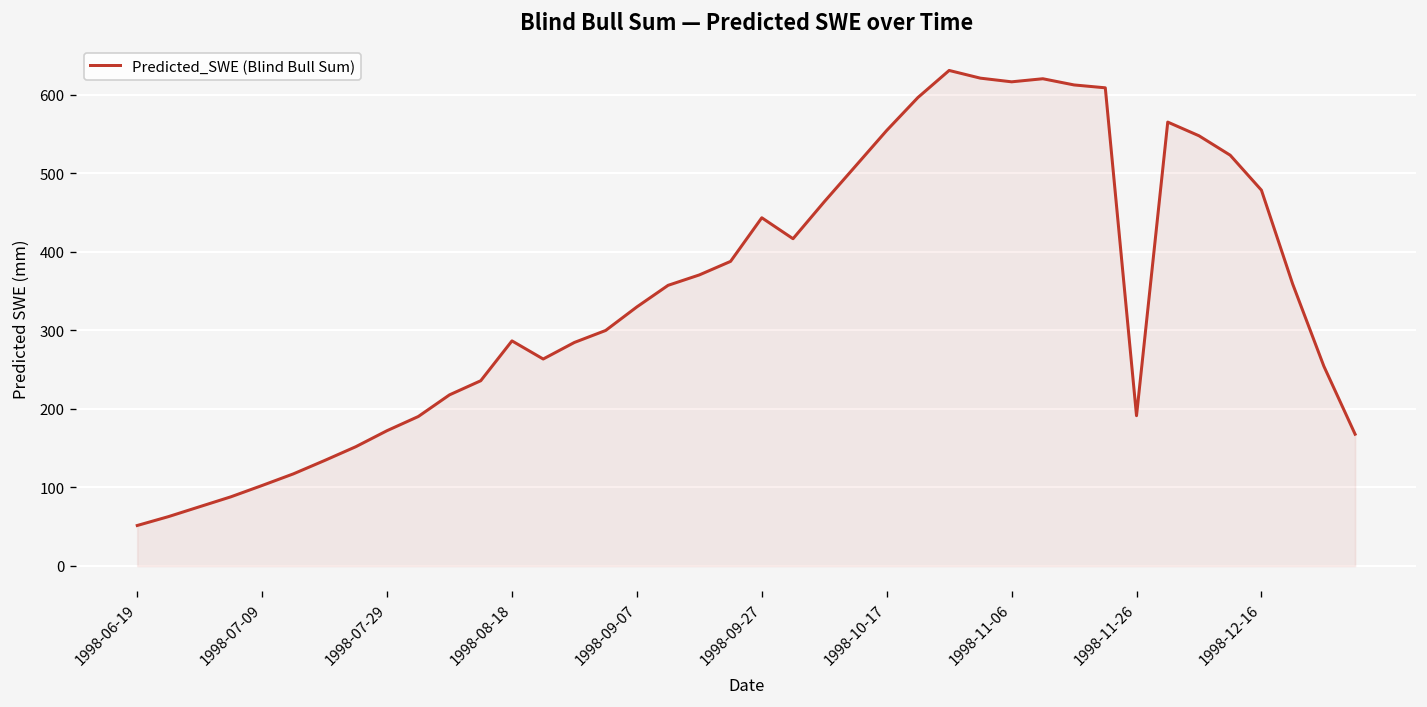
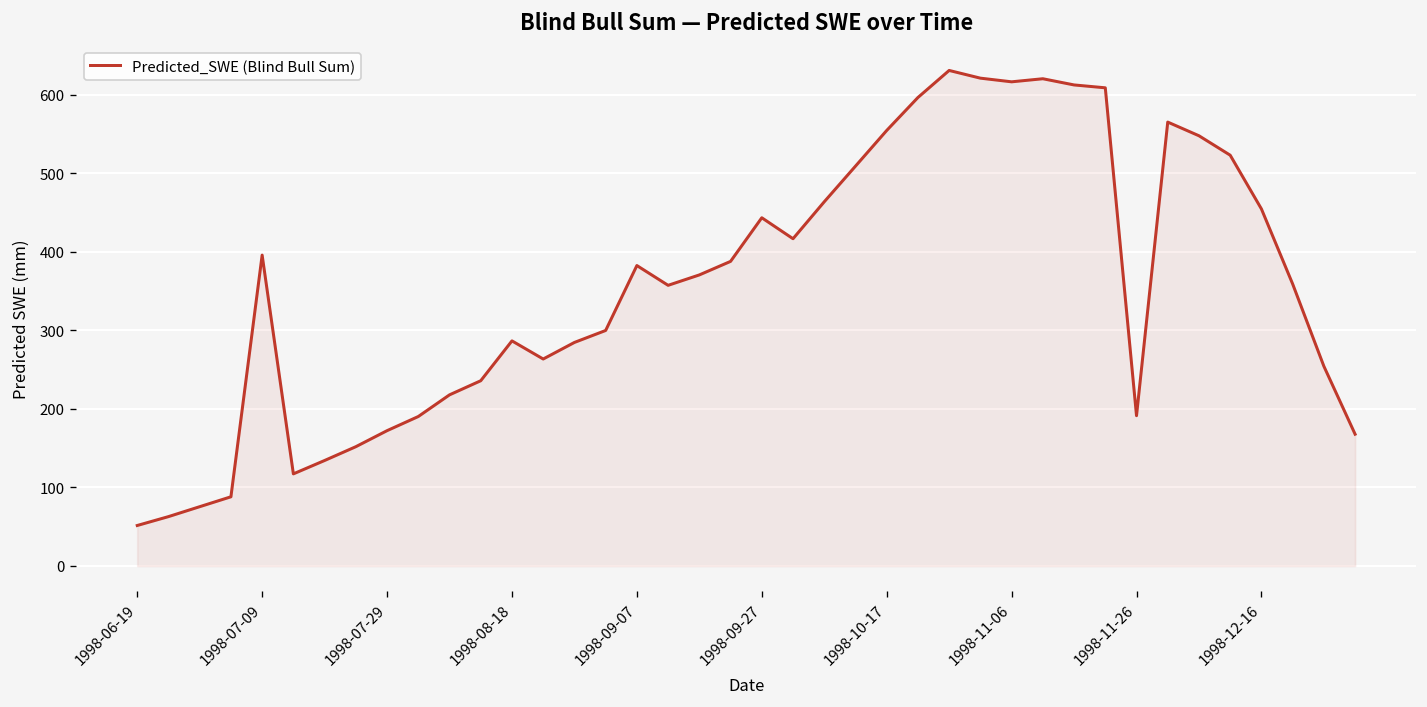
1998-07-09: 100 -> 400
1998-09-07: 330 -> 380
1998-12-16: 480 -> 450
